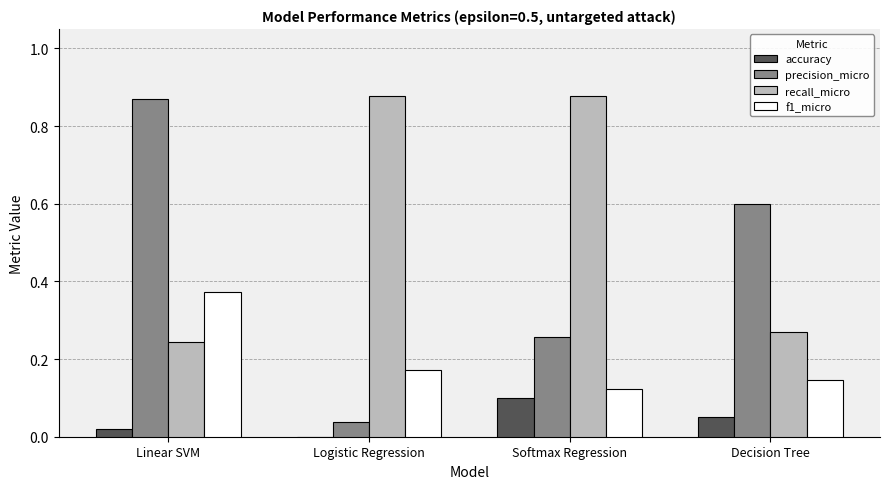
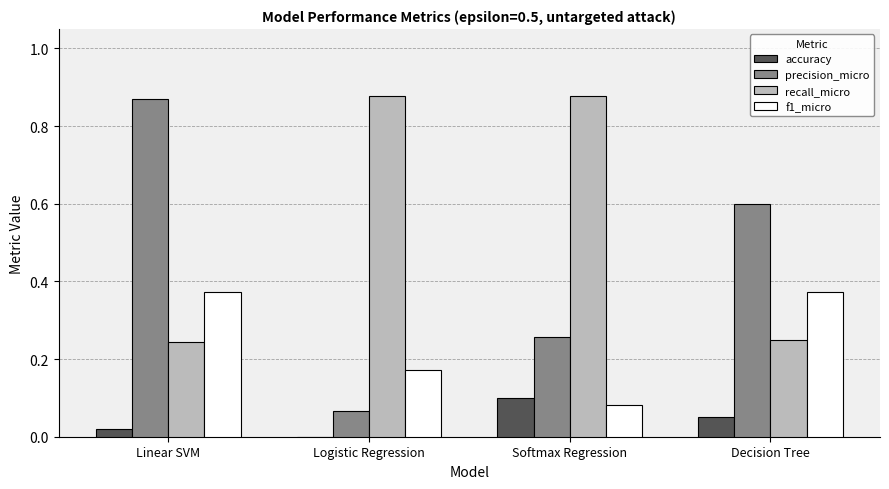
precision_micro, Logistic Regression: 0.04 -> 0.07
f1_micro, Softmax Regression: 0.12 -> 0.08
recall_micro, Decision Tree: 0.27 -> 0.25
f1_micro, Decision Tree: 0.15 -> 0.37
